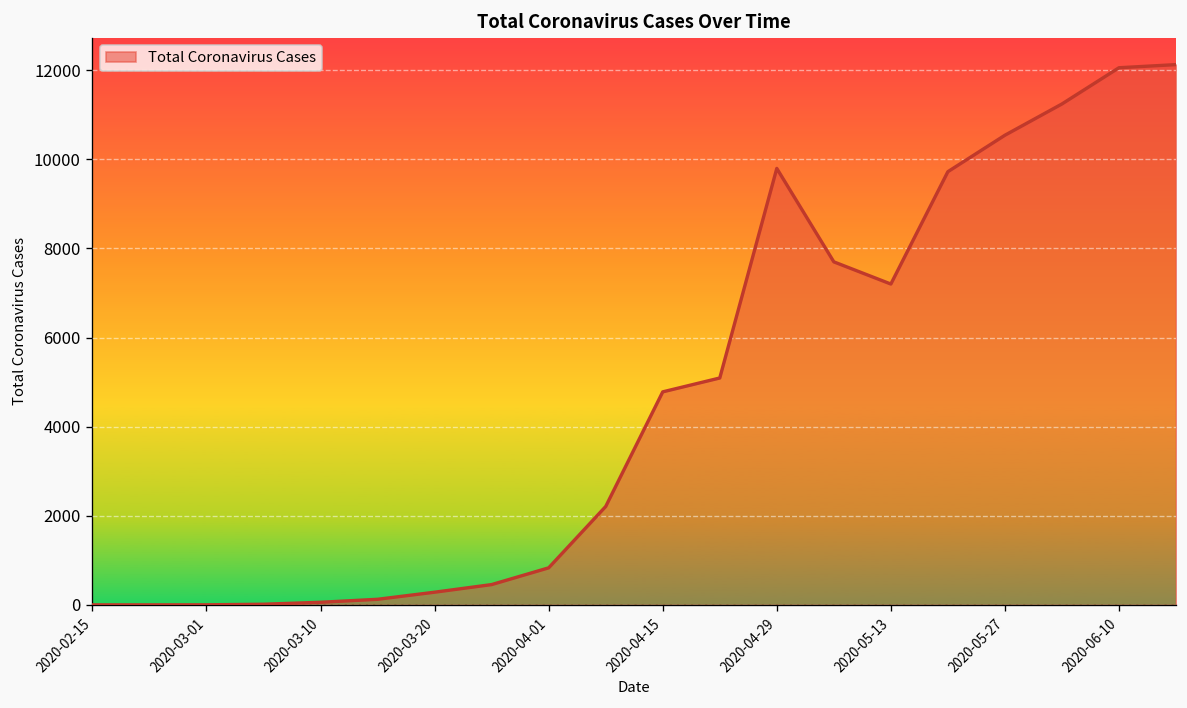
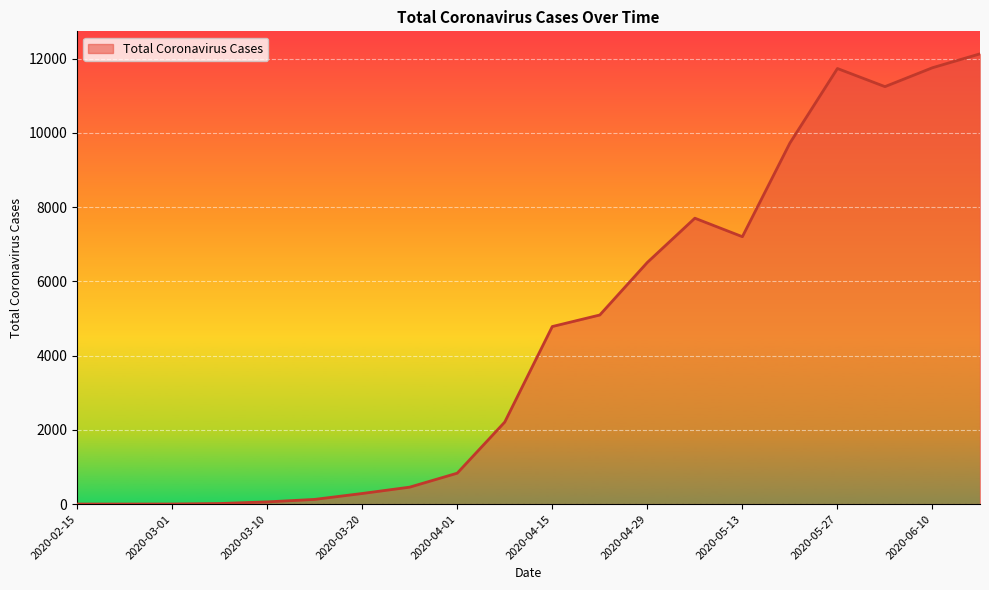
2020-04-29: 9800 -> 6500
2020-05-27: 10500 -> 11700
2020-06-10: 12100 -> 11800
